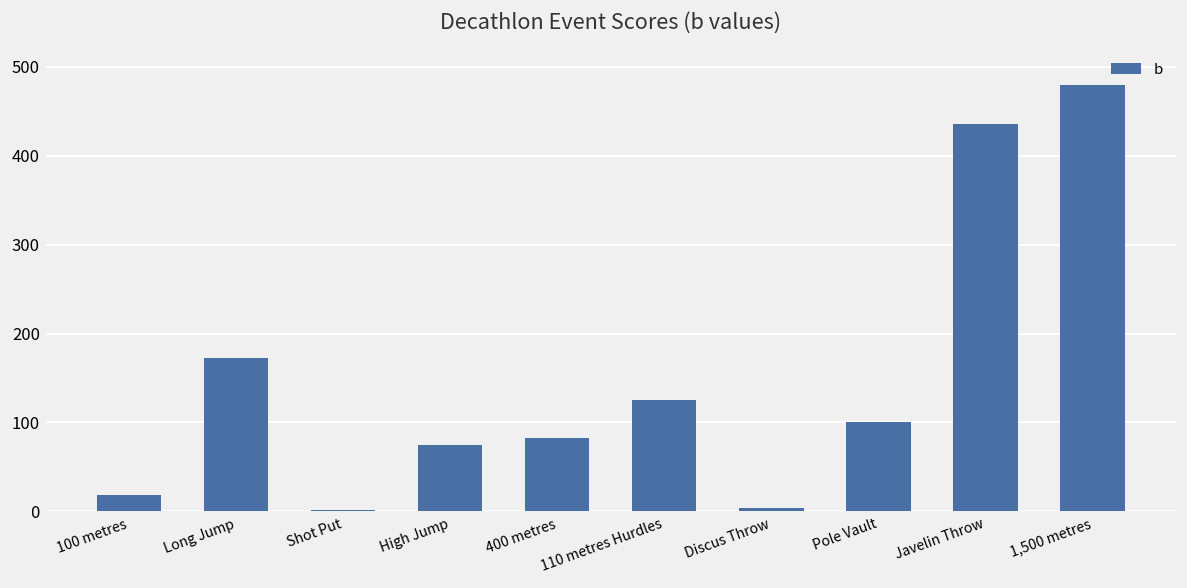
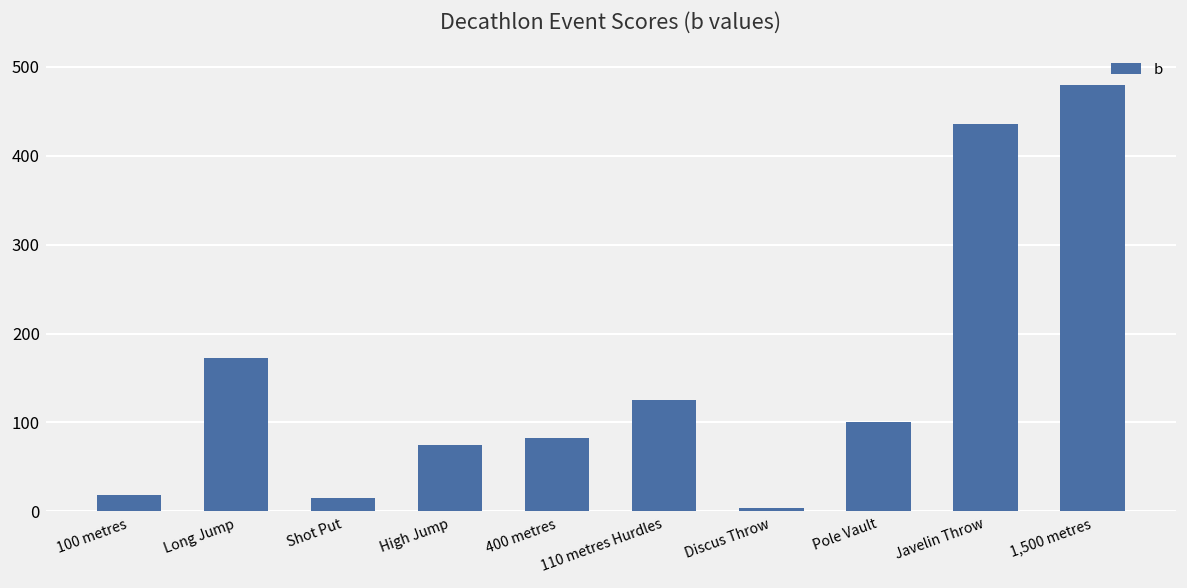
Shot Put: 0 -> 10
